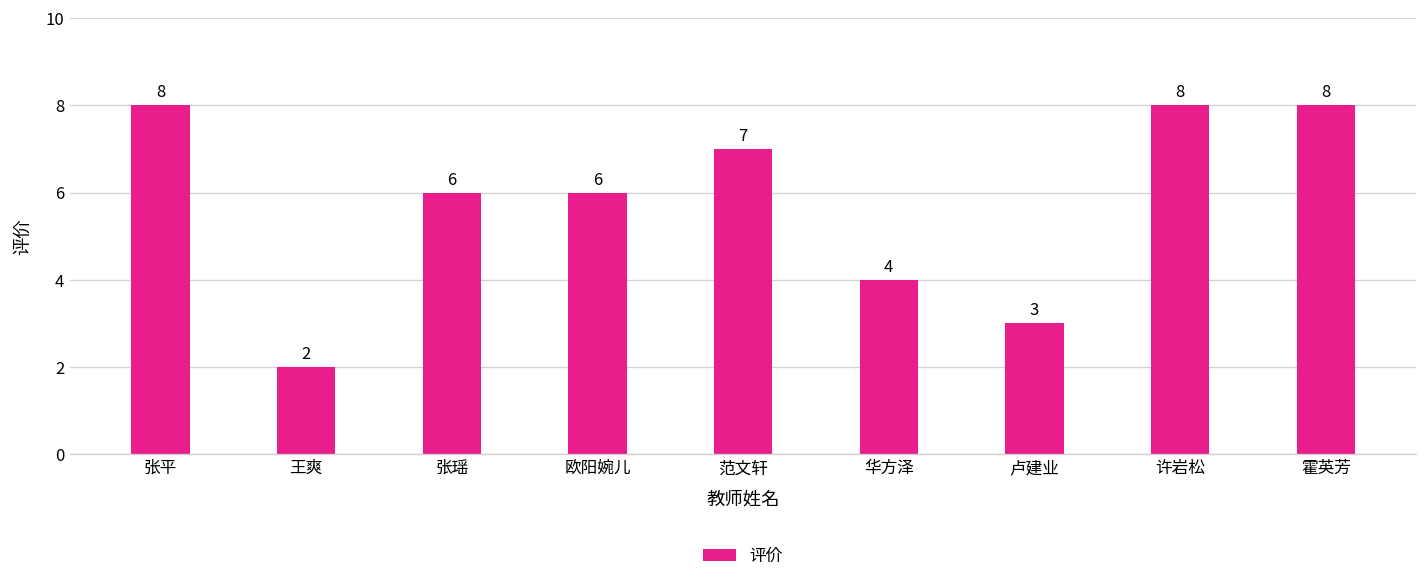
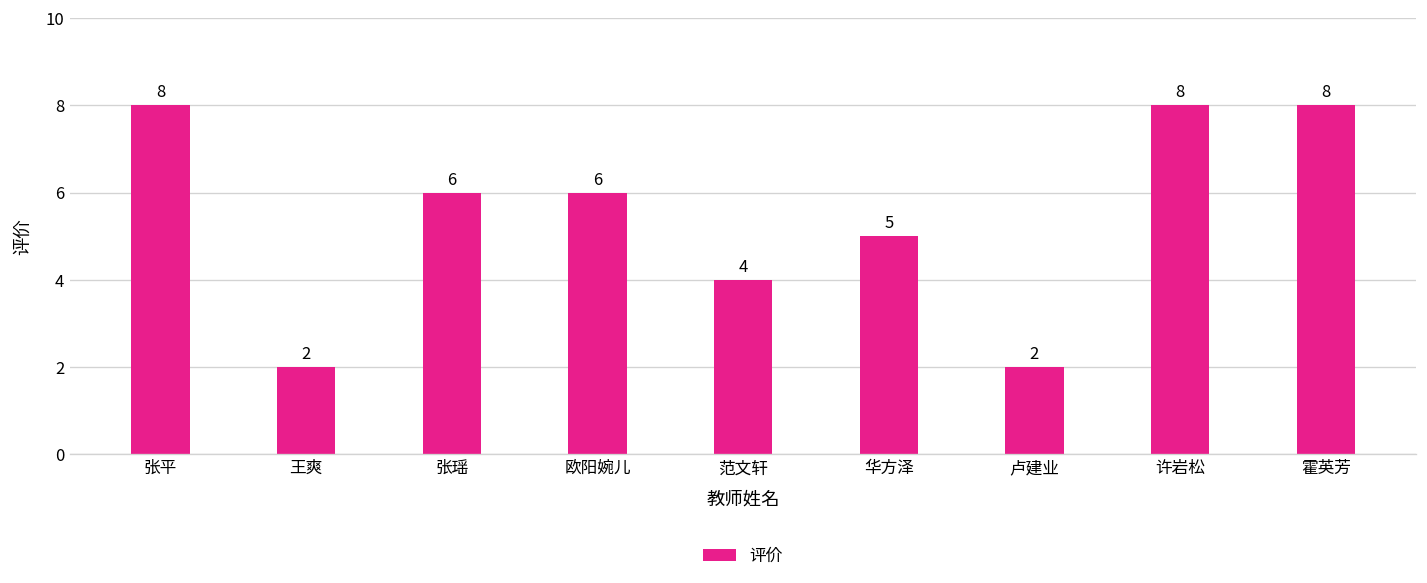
范文轩: 7 -> 4
华方泽: 4 -> 5
卢建业: 3 -> 2
